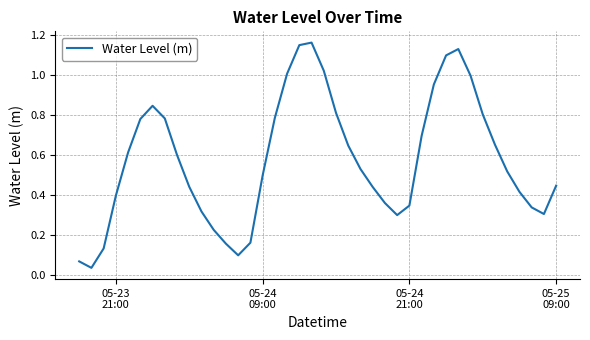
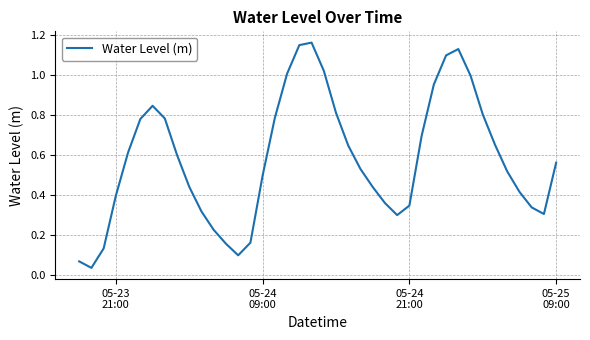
05-25 09:00: 0.45 -> 0.56
